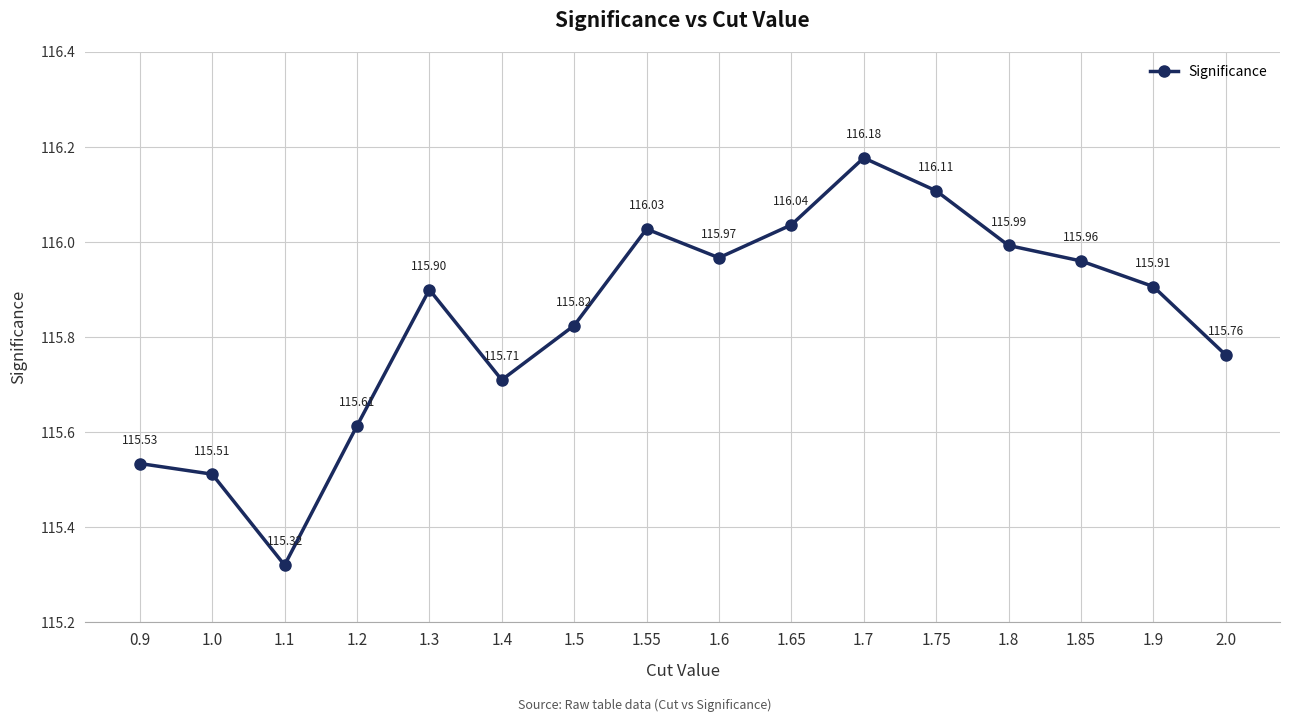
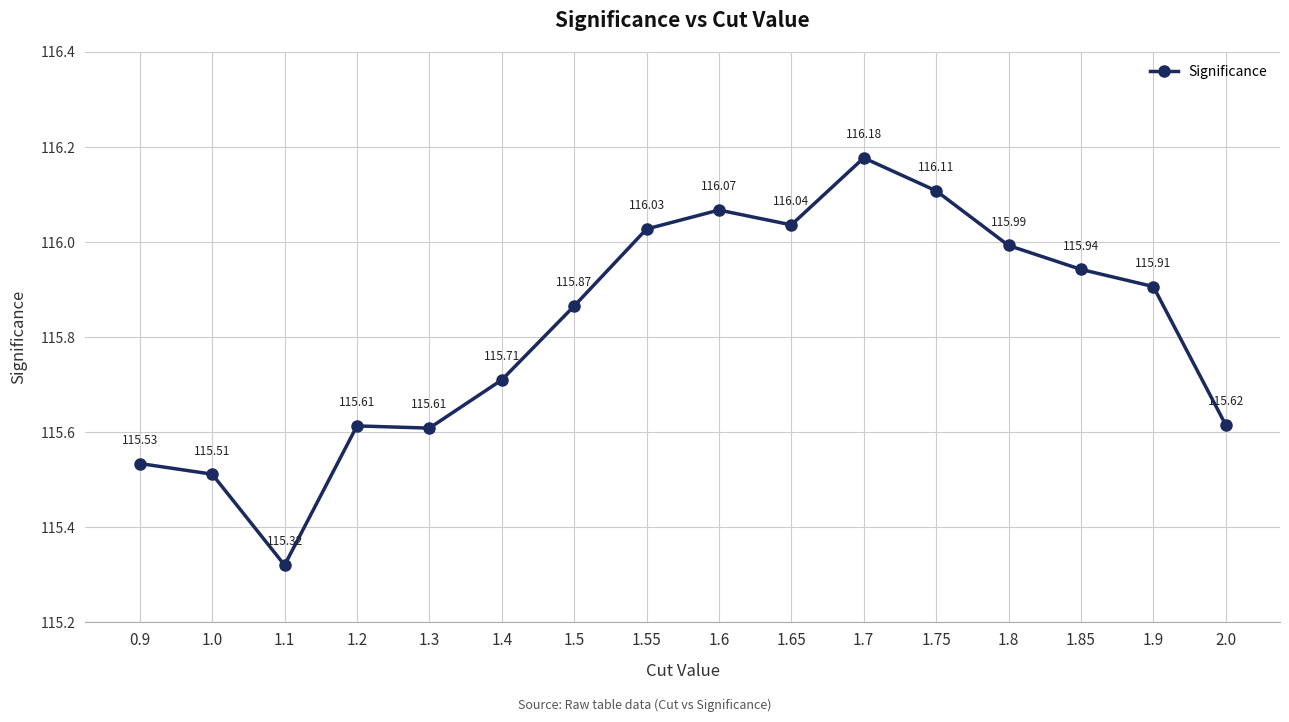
1.3: 115.90 -> 115.61
1.5: 115.82 -> 115.87
1.6: 115.97 -> 116.07
1.85: 115.96 -> 115.94
2.0: 115.76 -> 115.62
